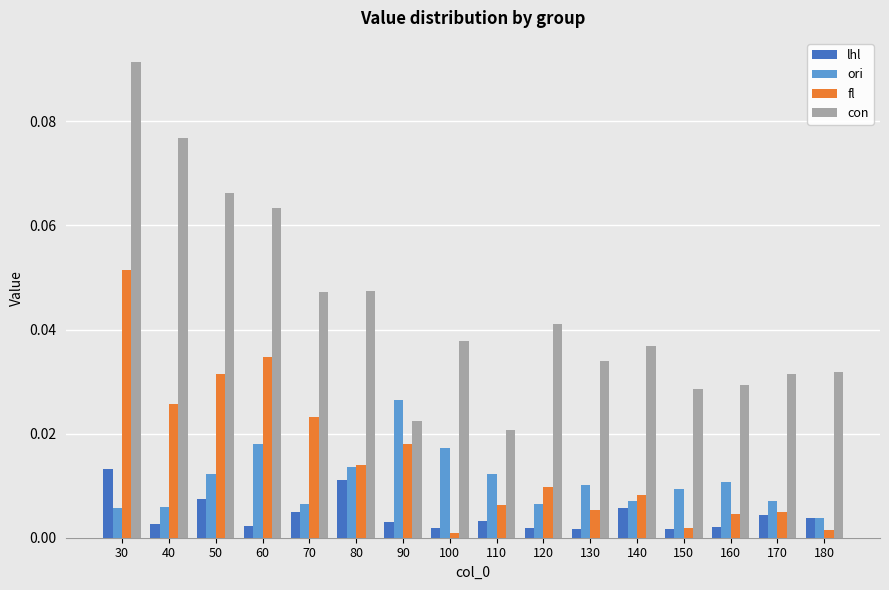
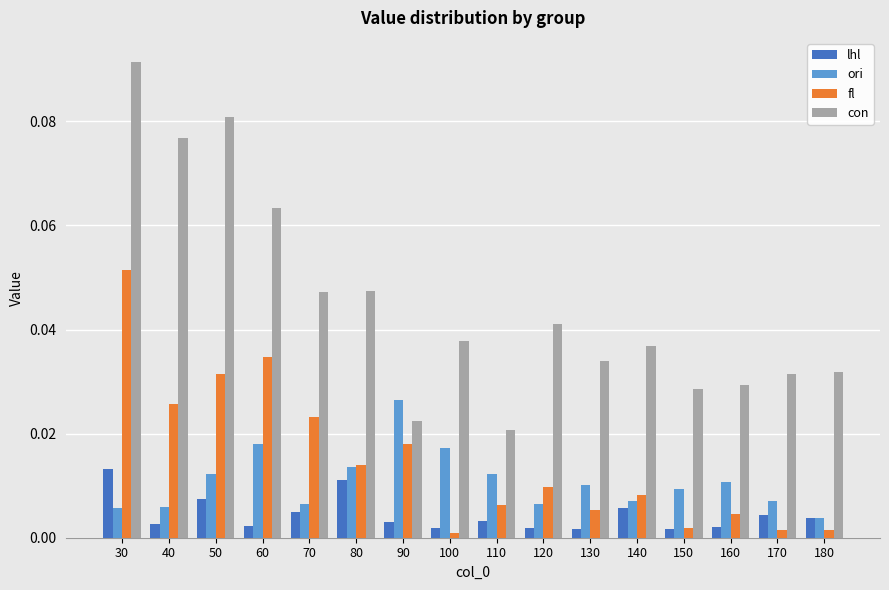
con, 50: 0.066 -> 0.081
fl, 170: 0.005 -> 0.002
